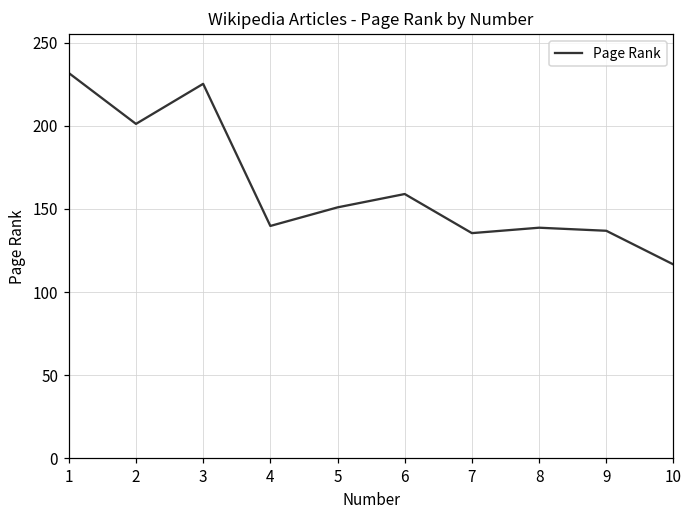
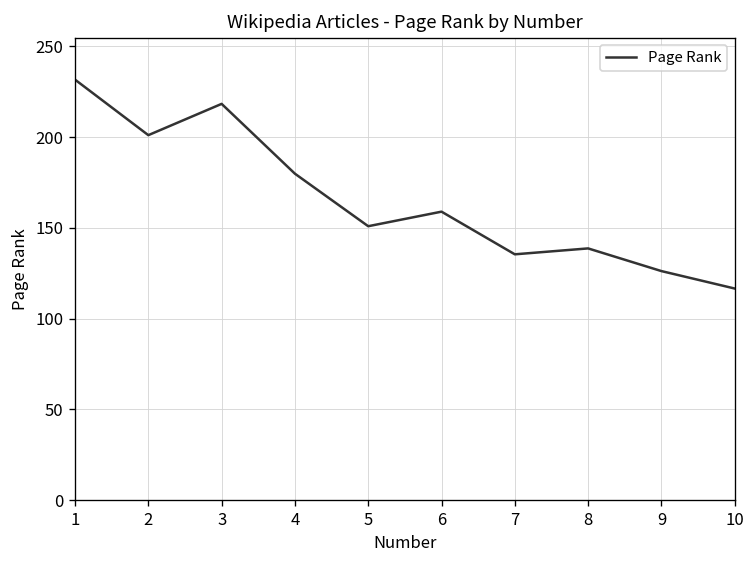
3: 225 -> 218
4: 140 -> 180
9: 137 -> 126
